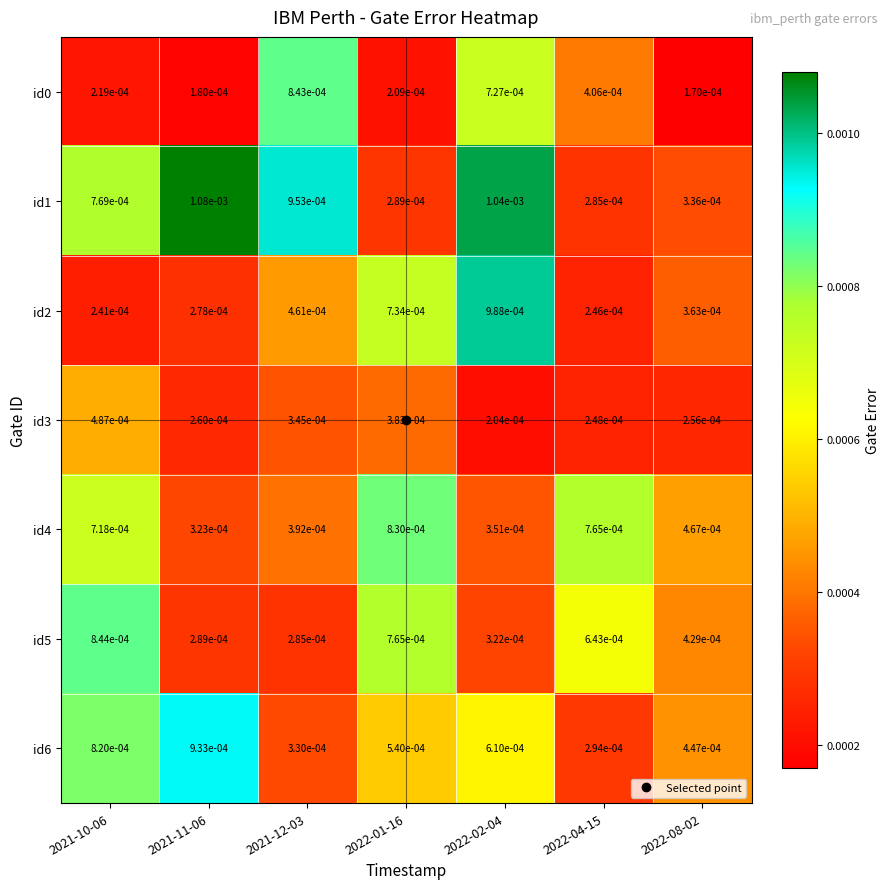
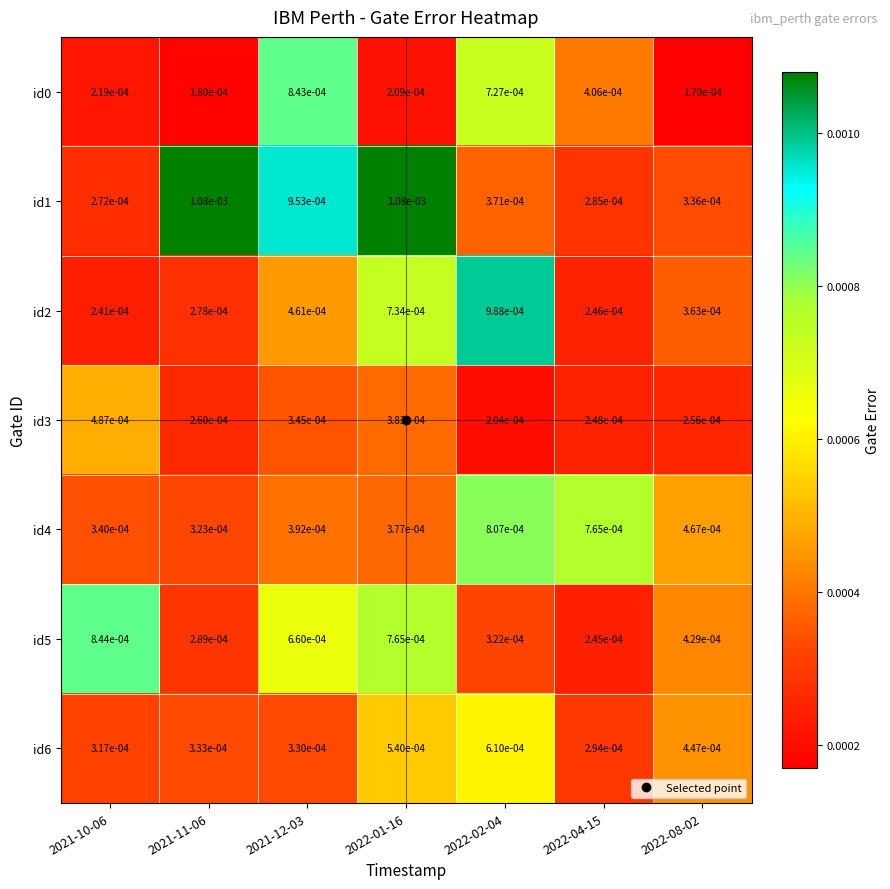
id1, 2021-10-06: 7.69e-04 -> 2.72e-04
id1, 2022-01-16: 2.89e-04 -> 1.08e-03
id1, 2022-02-04: 1.04e-03 -> 3.71e-04
id4, 2021-10-06: 7.18e-04 -> 3.40e-04
id4, 2022-01-16: 8.30e-04 -> 3.77e-04
id4, 2022-02-04: 3.51e-04 -> 8.07e-04
id5, 2021-12-03: 2.85e-04 -> 6.60e-04
id5, 2022-04-15: 6.43e-04 -> 2.45e-04
id6, 2021-10-06: 8.20e-04 -> 3.17e-04
id6, 2021-11-06: 9.33e-04 -> 3.33e-04
